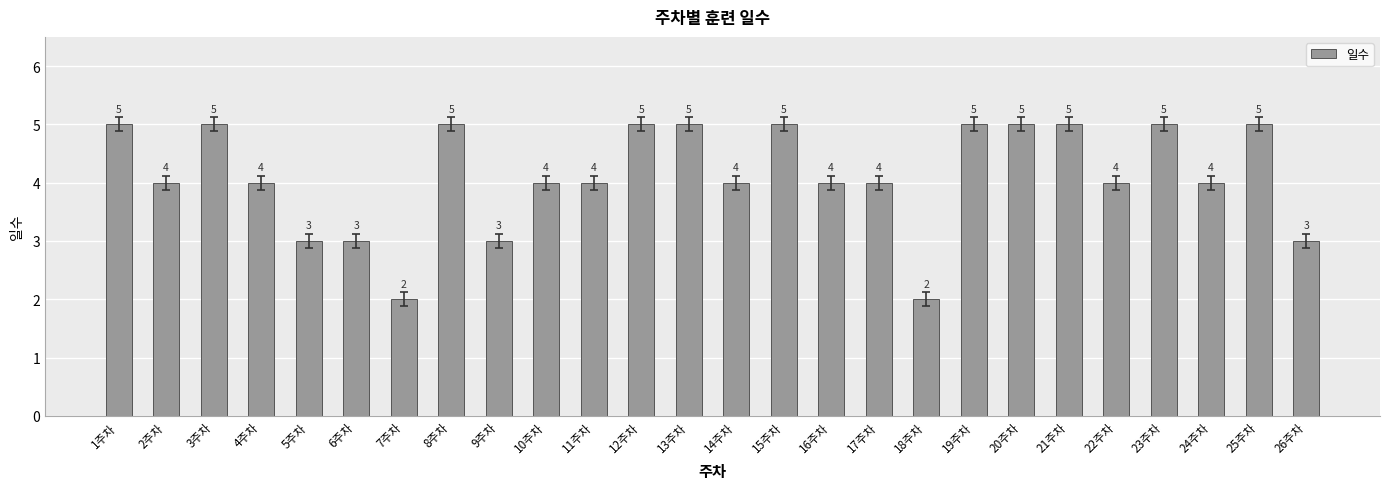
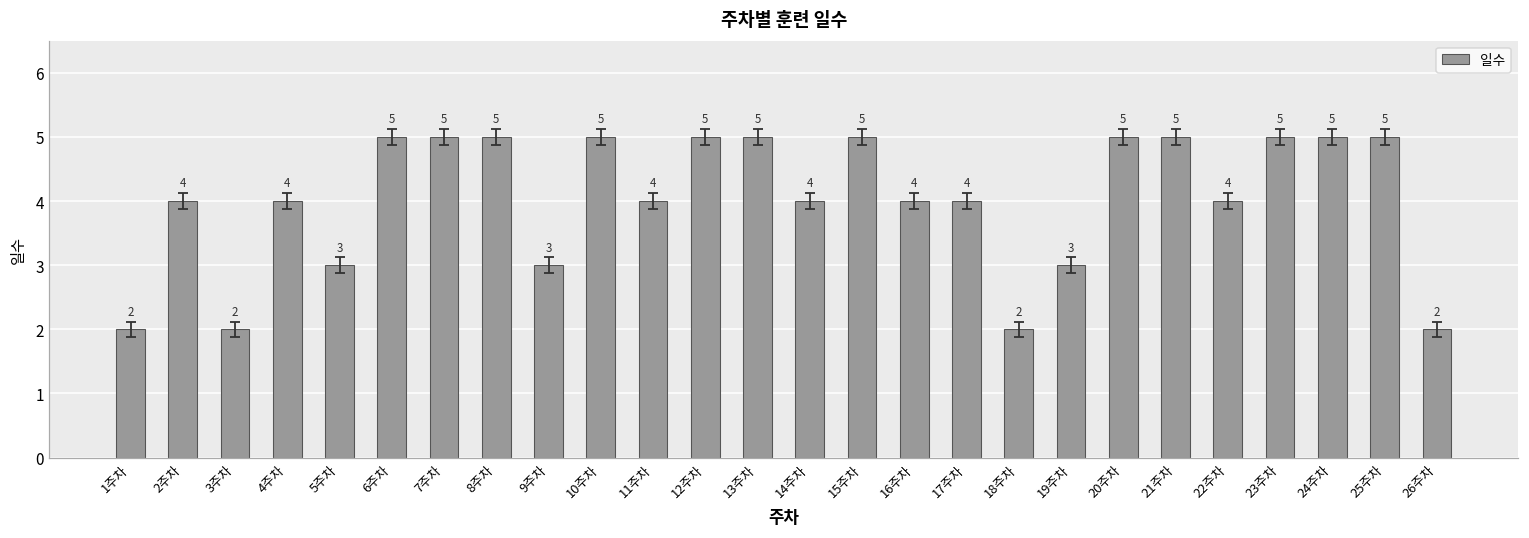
일수, 1주차: 5 -> 2
일수, 3주차: 5 -> 2
일수, 6주차: 3 -> 5
일수, 7주차: 2 -> 5
일수, 10주차: 4 -> 5
일수, 19주차: 5 -> 3
일수, 24주차: 4 -> 5
일수, 26주차: 3 -> 2
